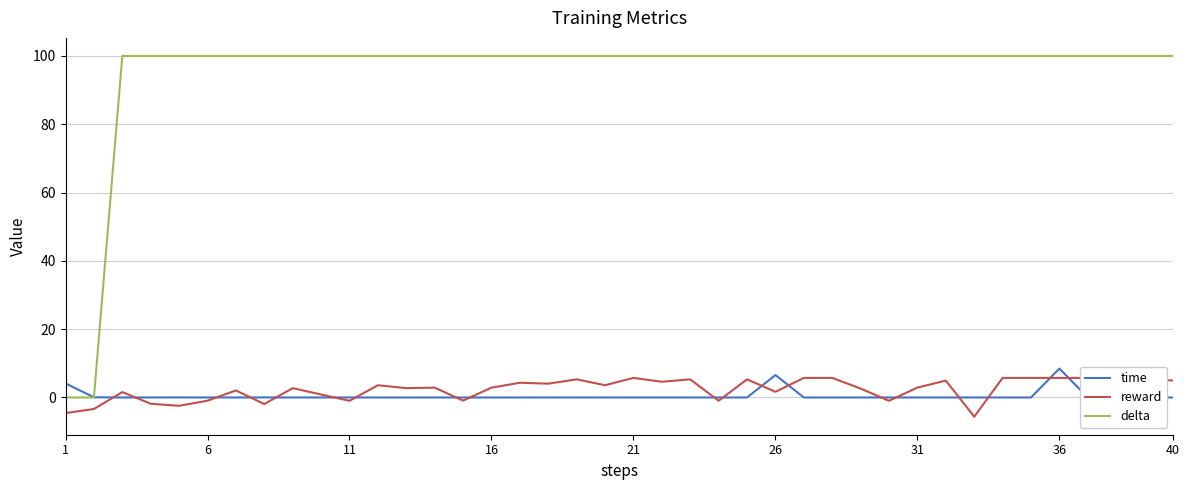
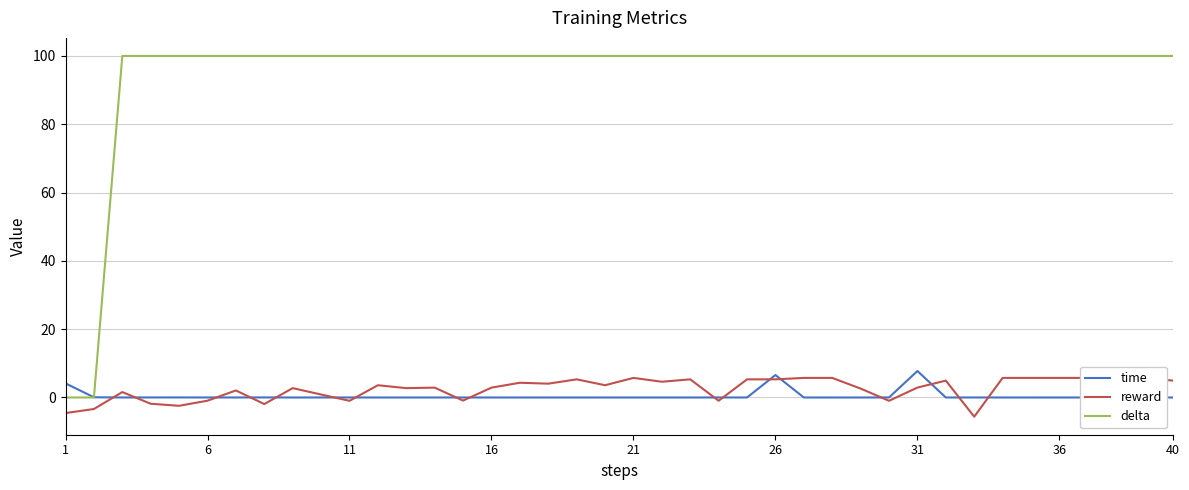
reward, 26: 2 -> 5
time, 31: 0 -> 8
time, 36: 8 -> 0
